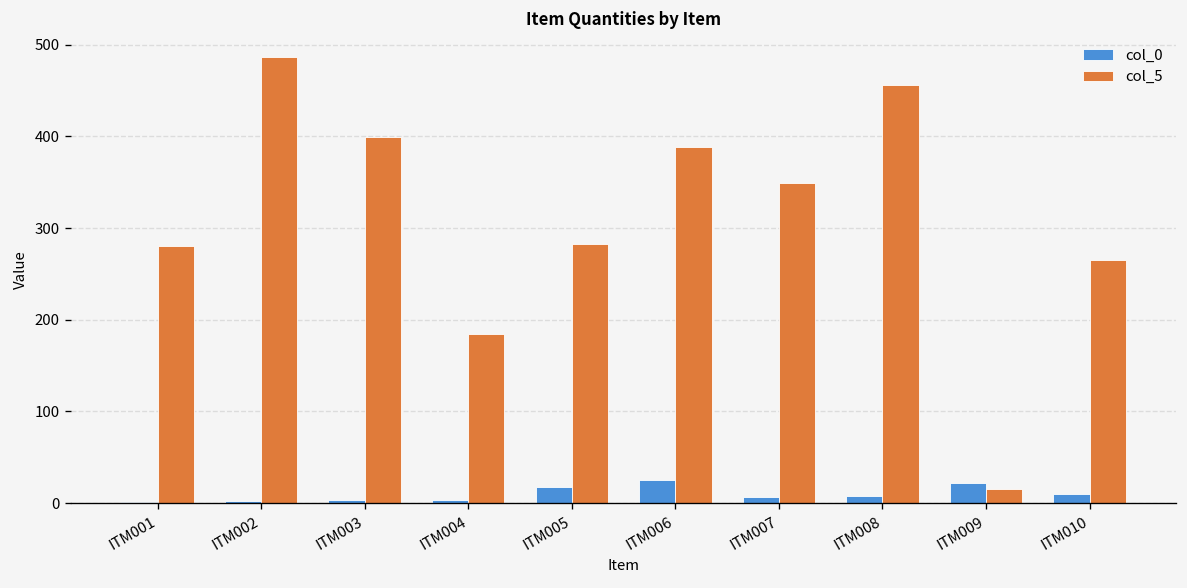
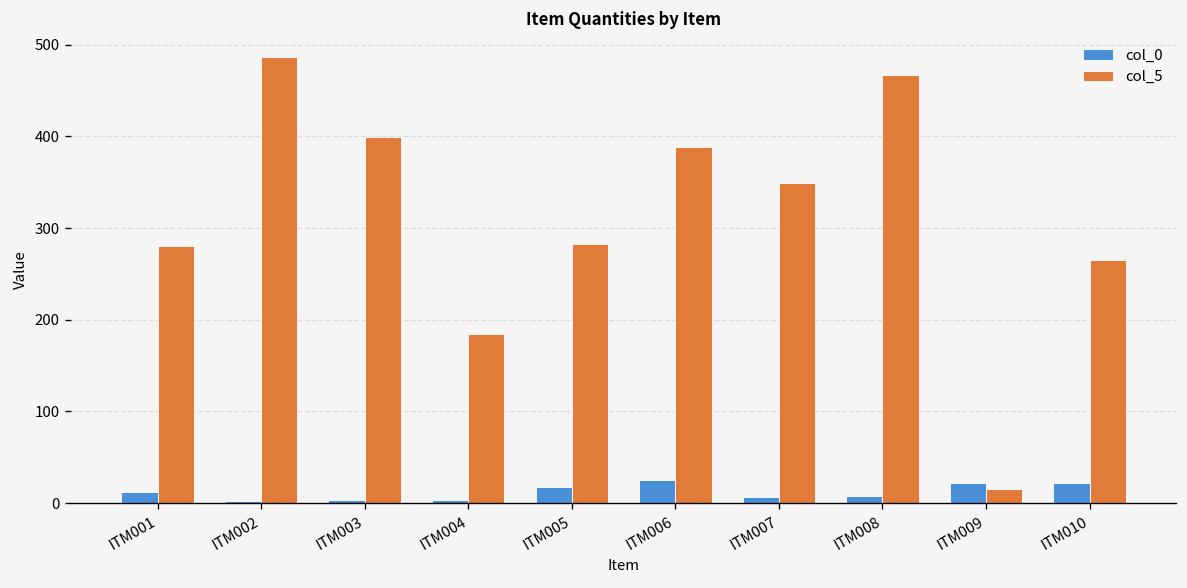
col_0, ITM001: 0 -> 10
col_5, ITM008: 460 -> 470
col_0, ITM010: 10 -> 20
